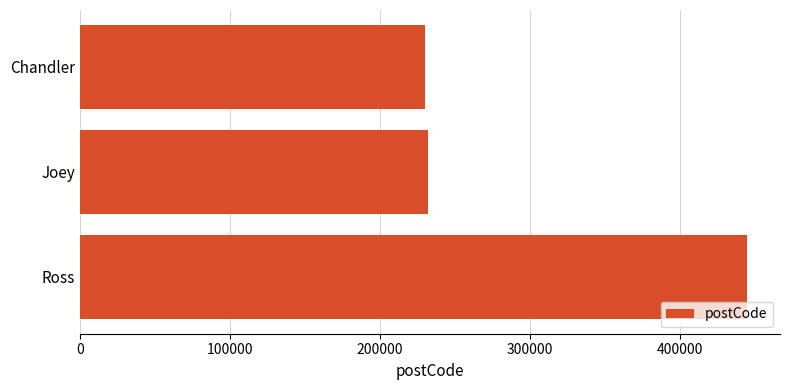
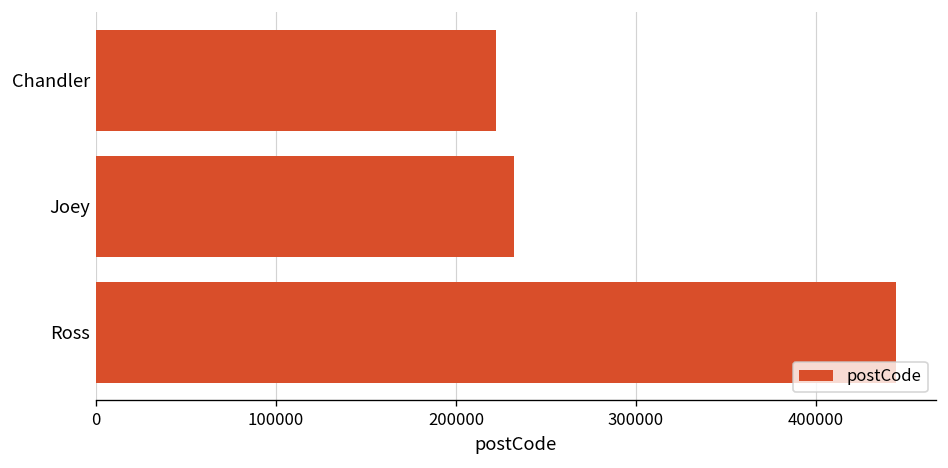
Chandler: 230000 -> 222000
